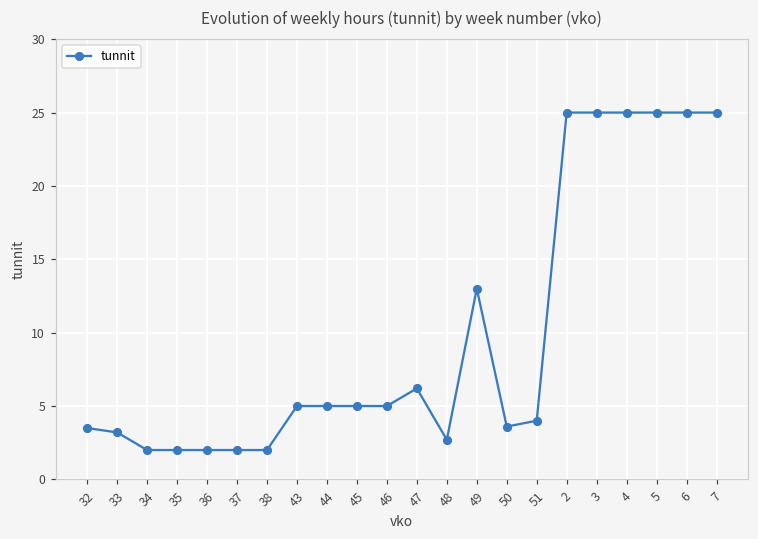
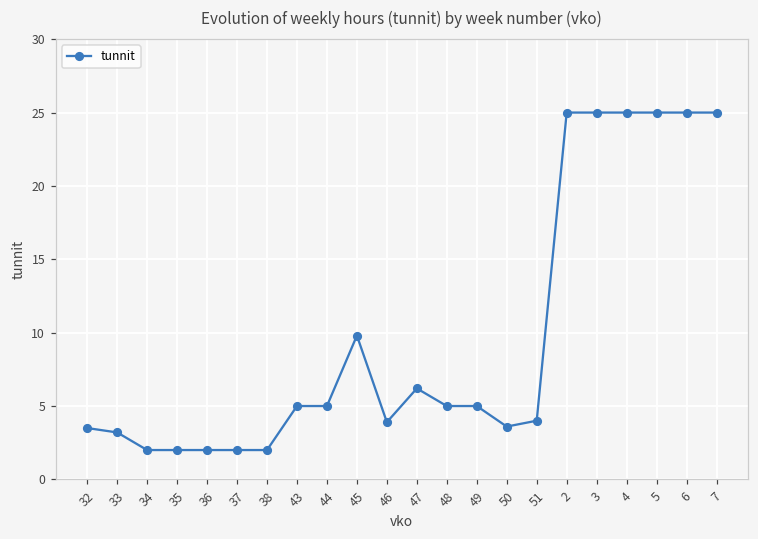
45: 5.0 -> 9.8
46: 5.0 -> 3.9
48: 2.7 -> 5.0
49: 13 -> 5
